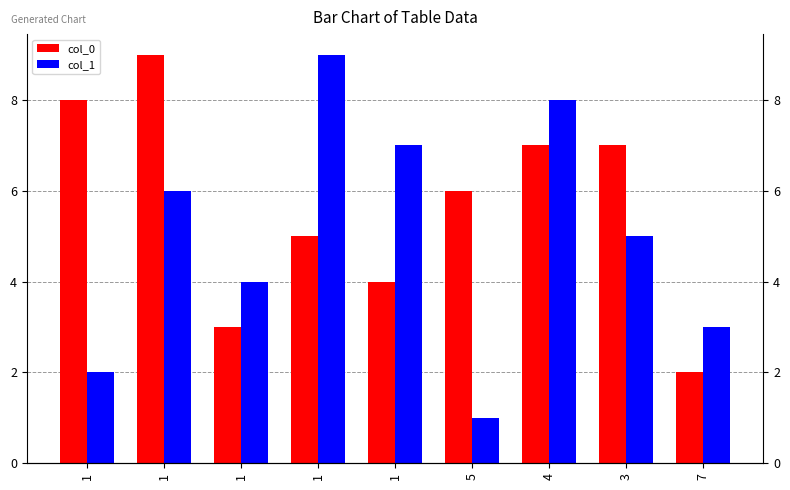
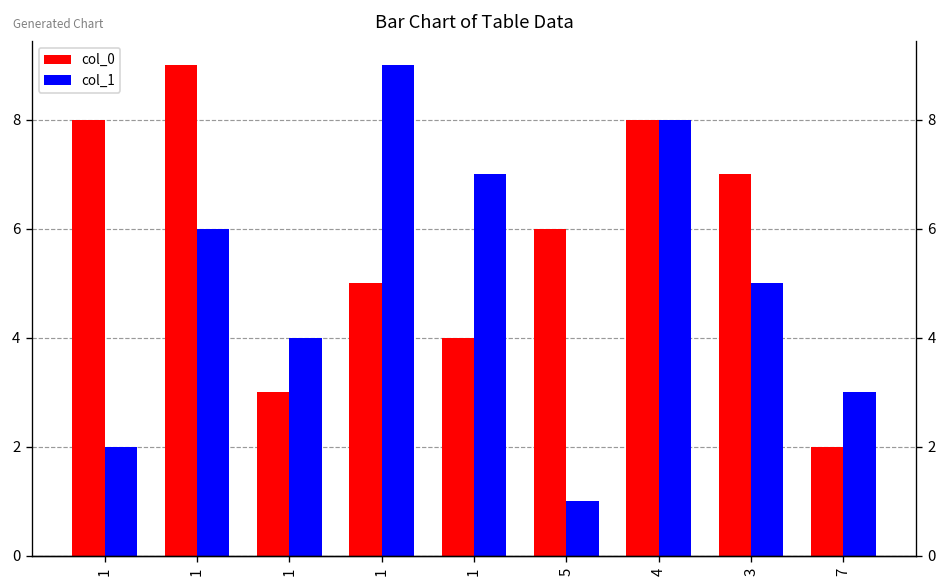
col_0, 4: 7 -> 8
